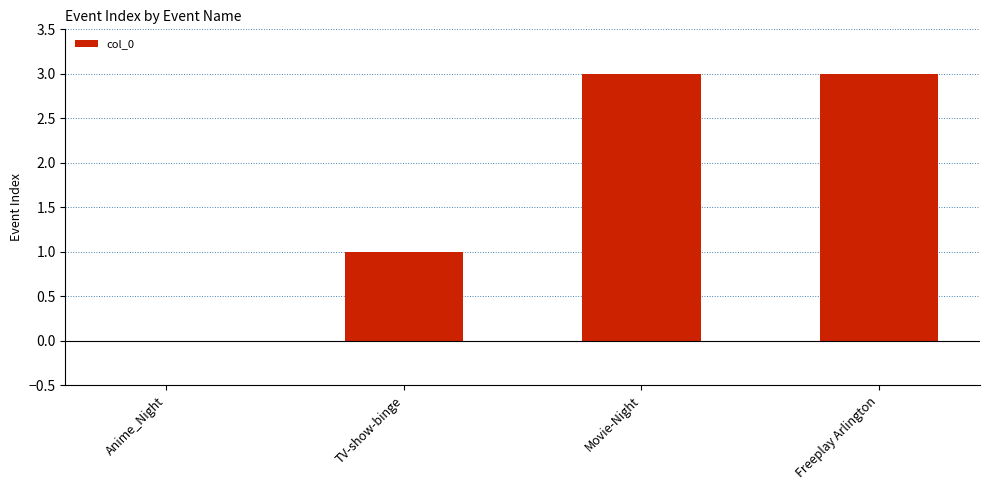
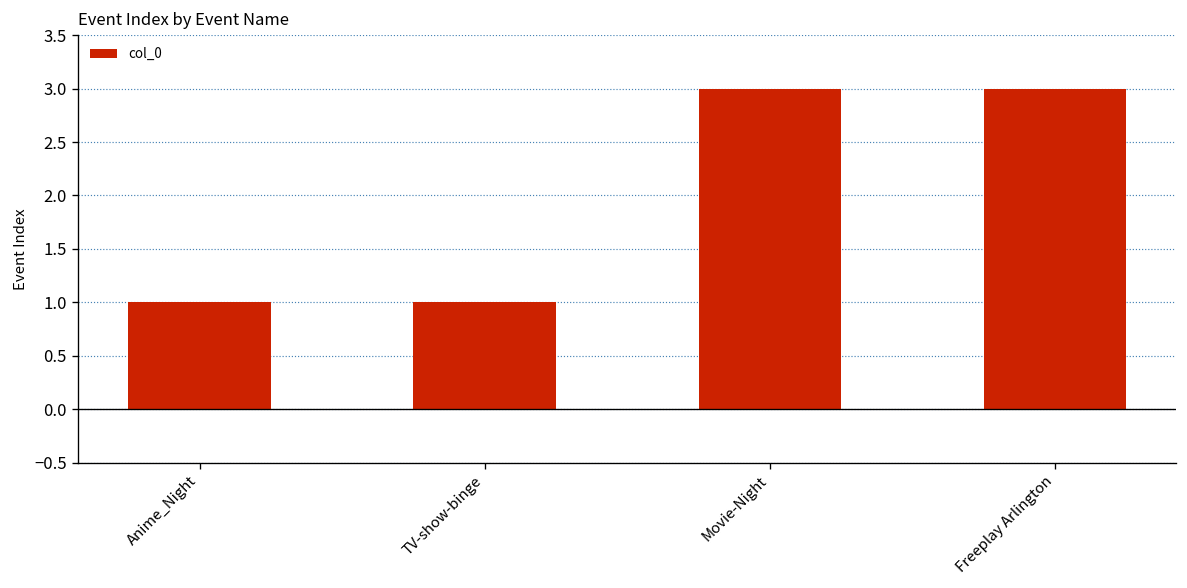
Anime_Night: 0 -> 1
